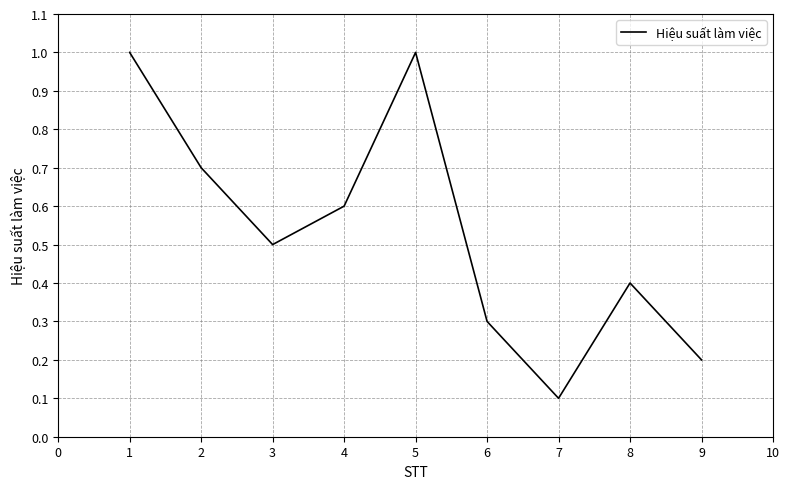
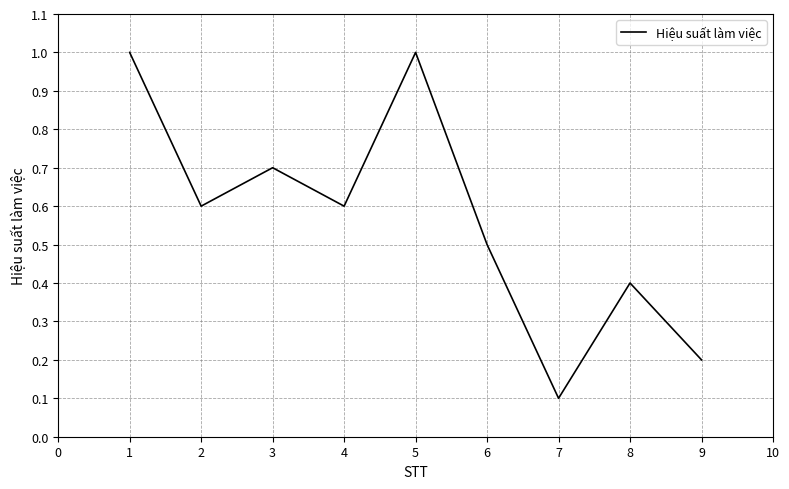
2: 0.7 -> 0.6
3: 0.5 -> 0.7
6: 0.3 -> 0.5
